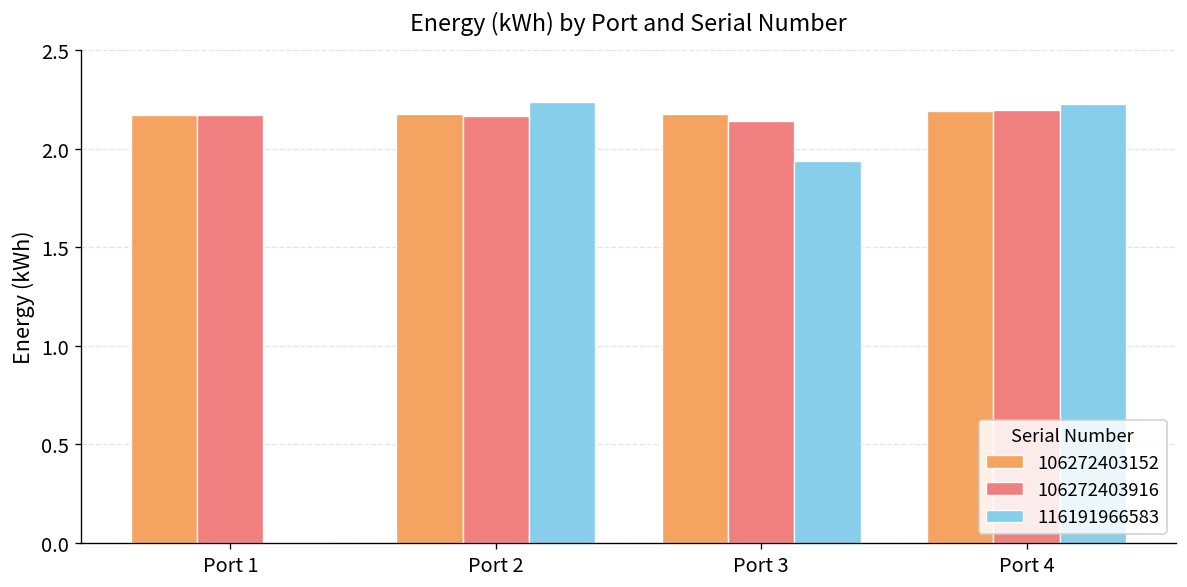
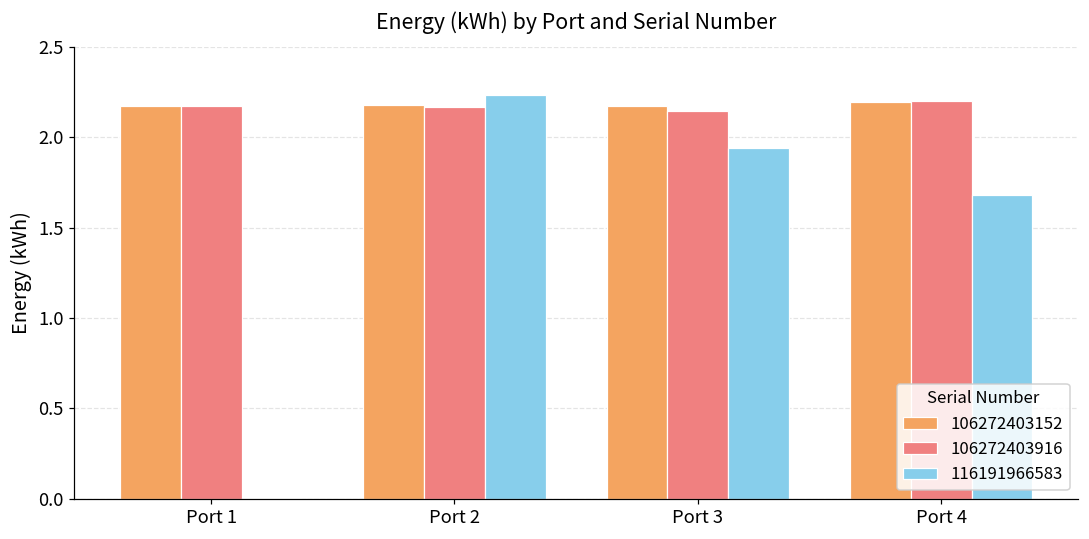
116191966583, Port 4: 2.23 -> 1.68
